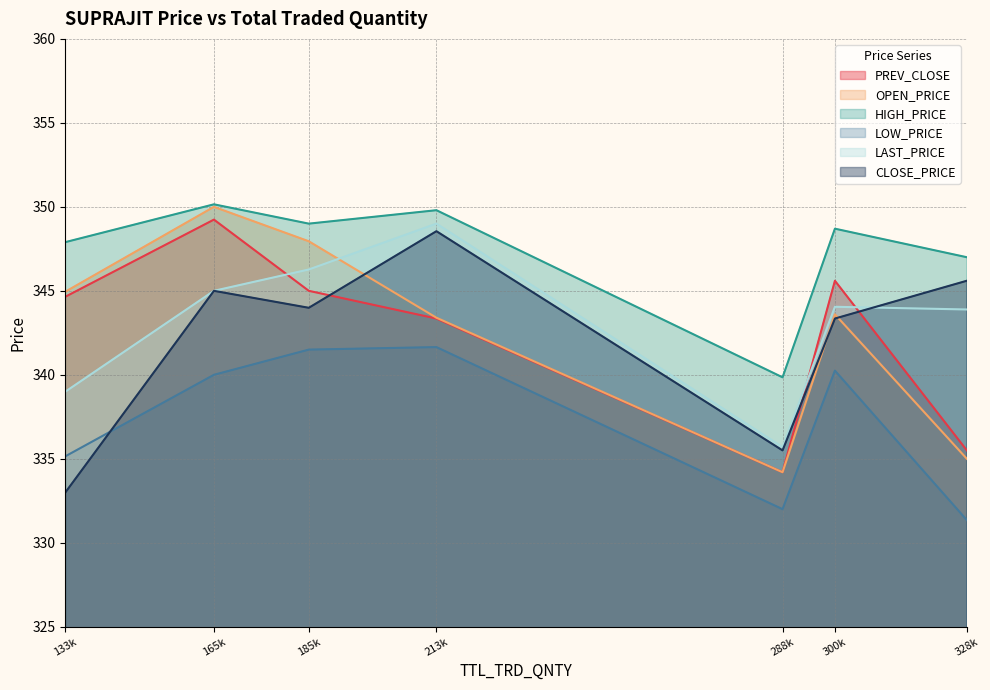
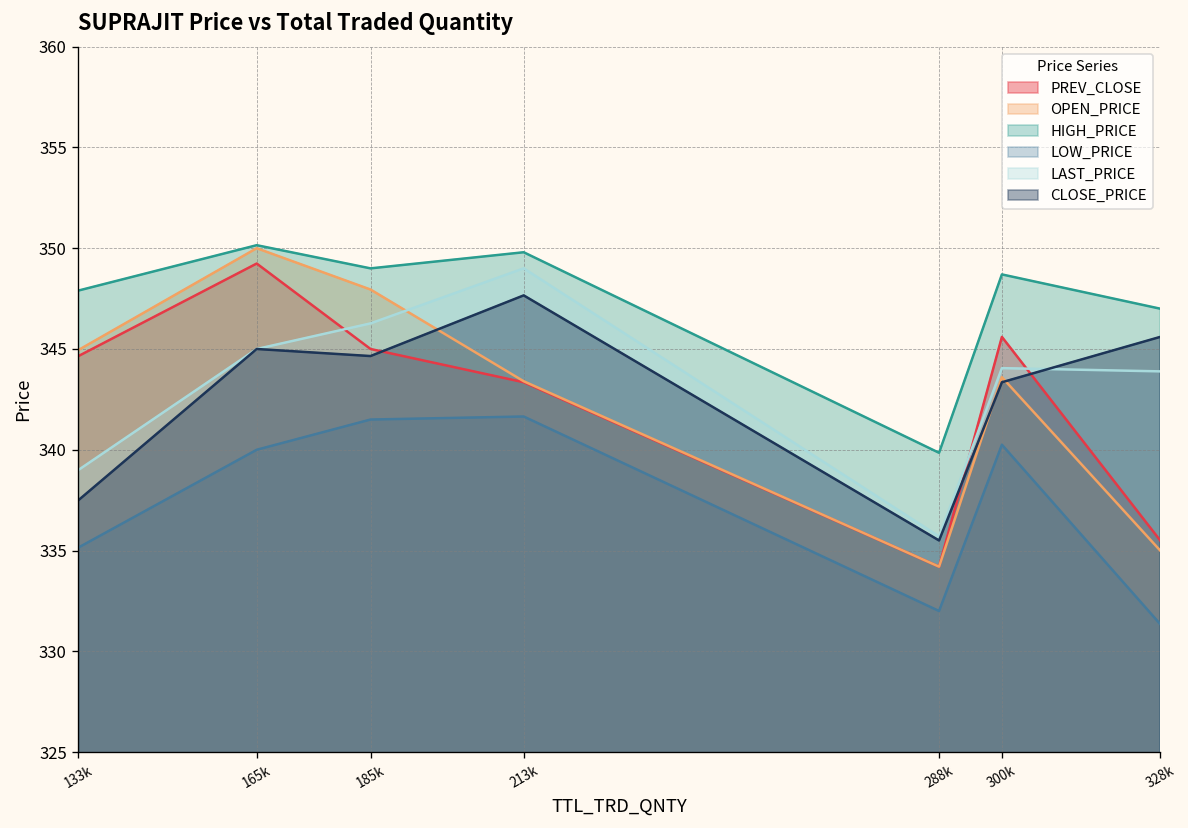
CLOSE_PRICE, 133k: 333.0 -> 337.5
CLOSE_PRICE, 185k: 344.0 -> 344.7
CLOSE_PRICE, 213k: 348.6 -> 347.7
